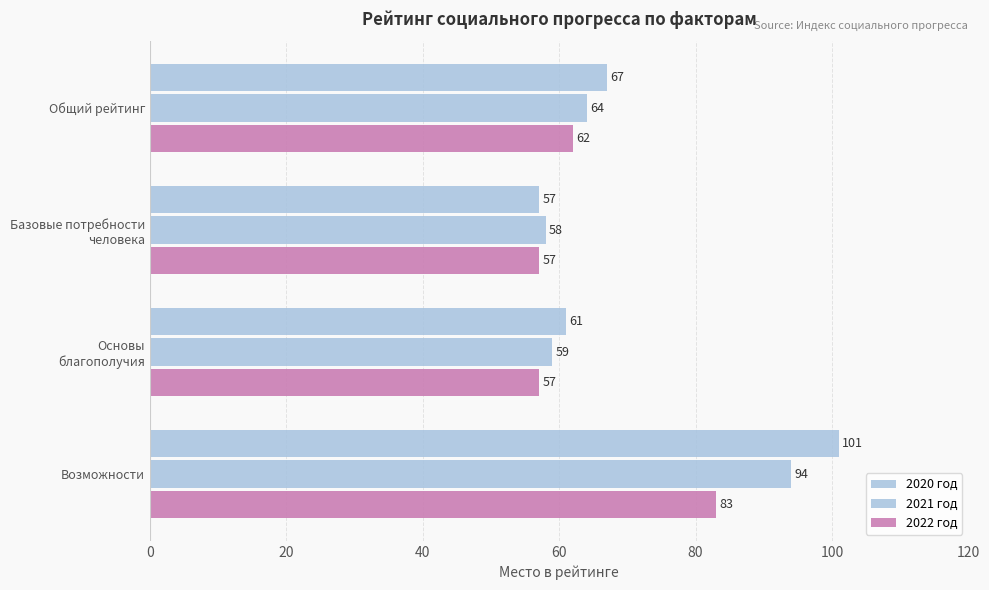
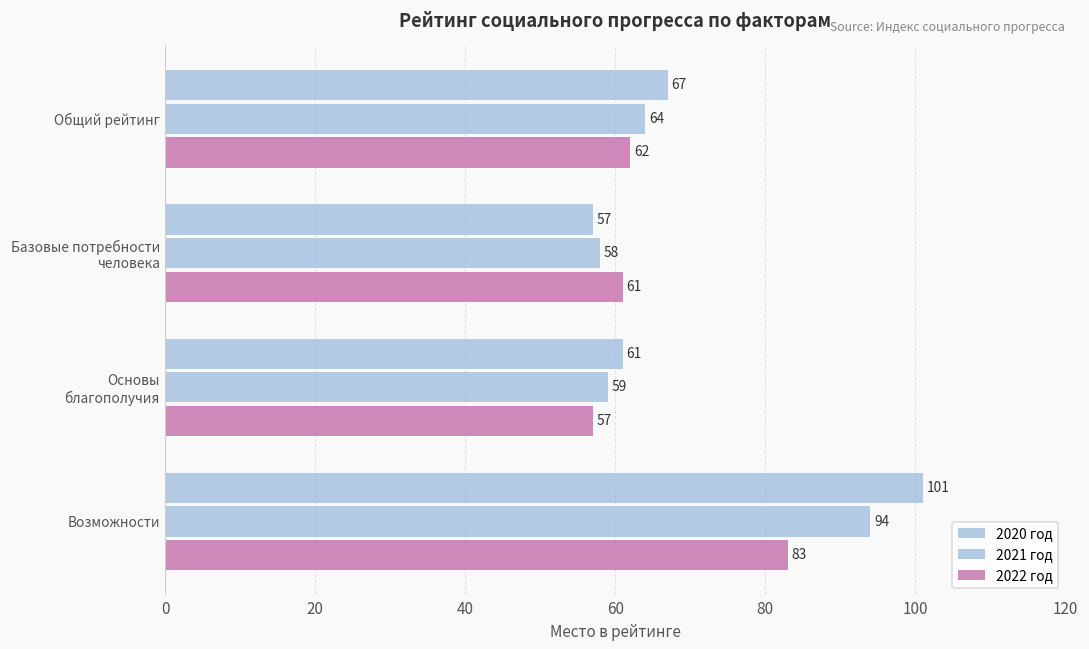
2022 год, Базовые потребности человека: 57 -> 61
